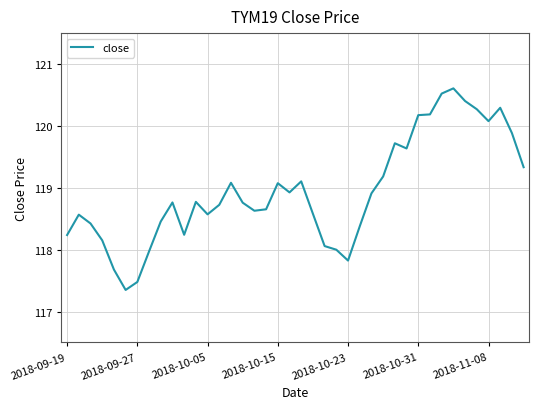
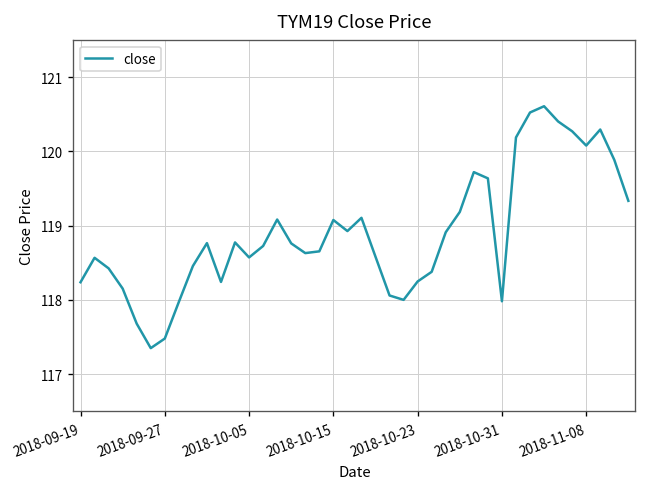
2018-10-23: 117.8 -> 118.2
2018-10-31: 120.2 -> 118.0
